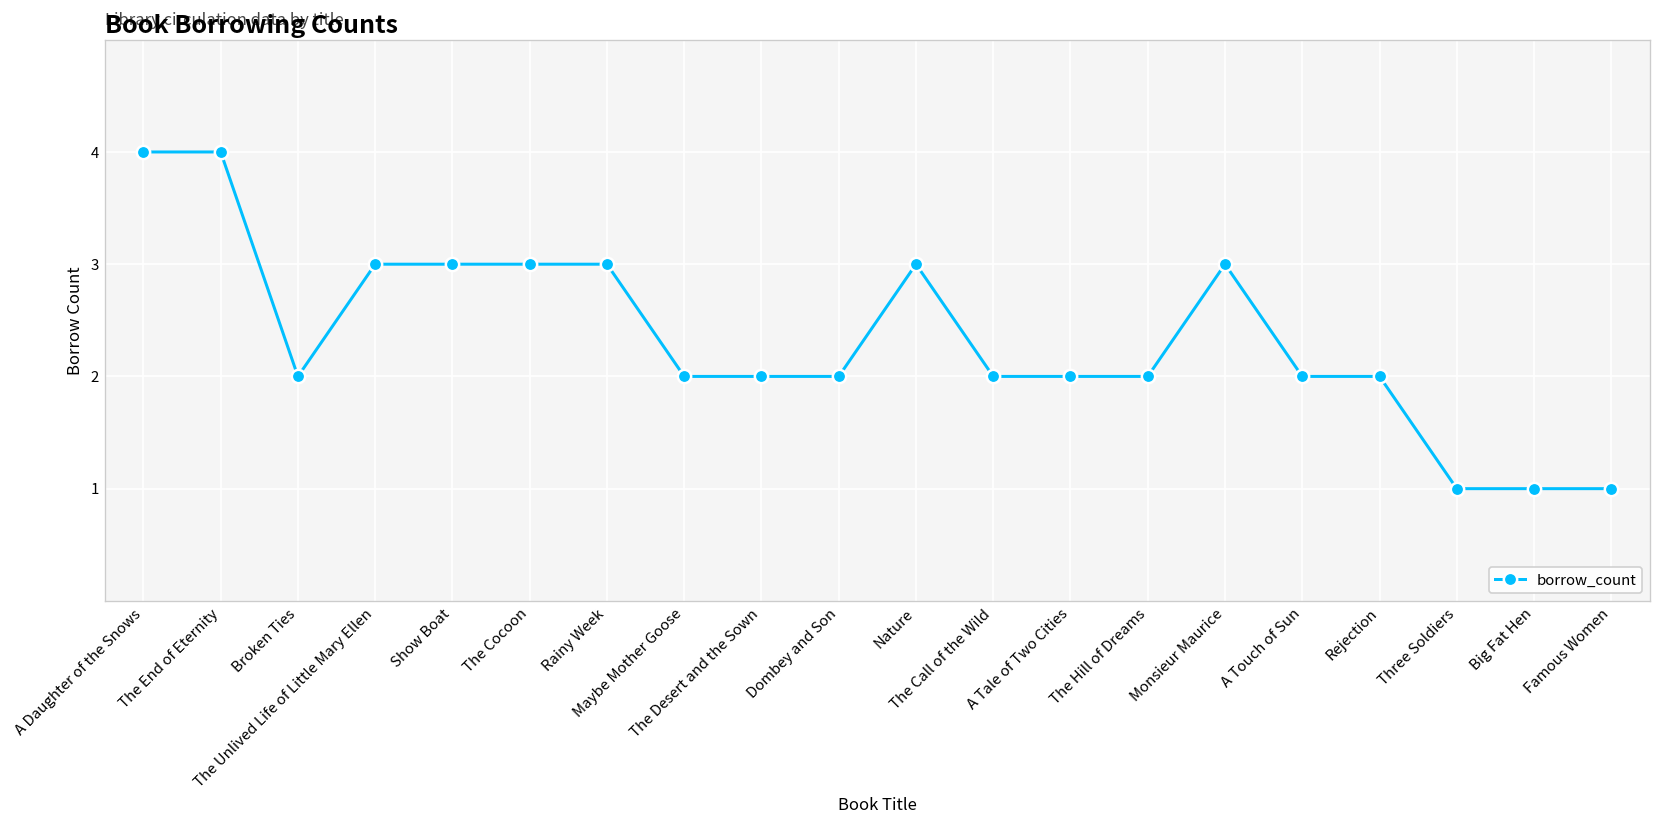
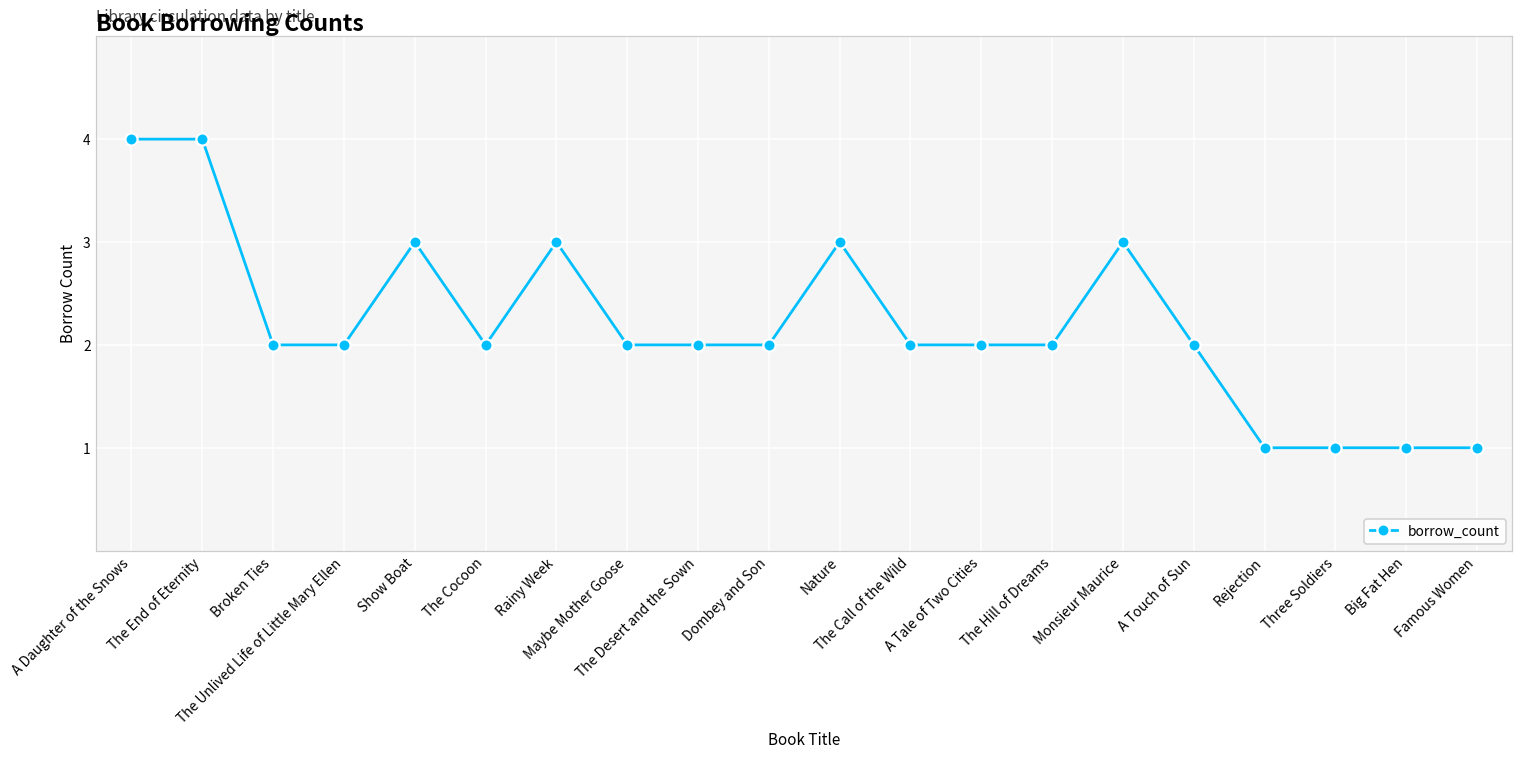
The Unlived Life of Little Mary Ellen: 3 -> 2
The Cocoon: 3 -> 2
Rejection: 2 -> 1
